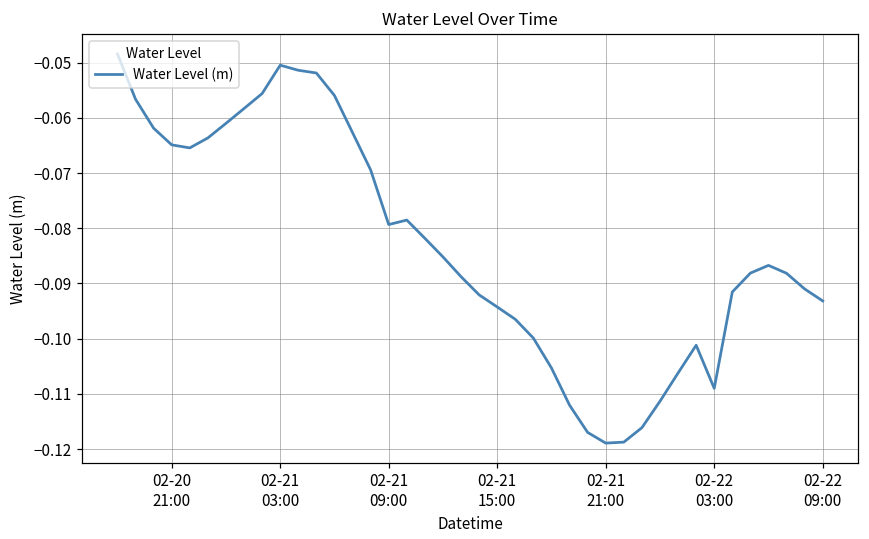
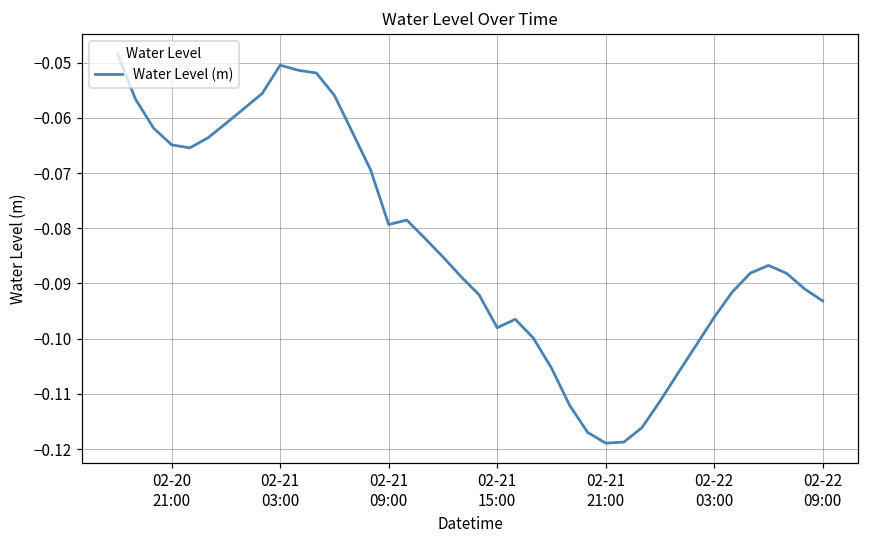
02-21 15:00: -0.094 -> -0.098
02-22 03:00: -0.109 -> -0.096
